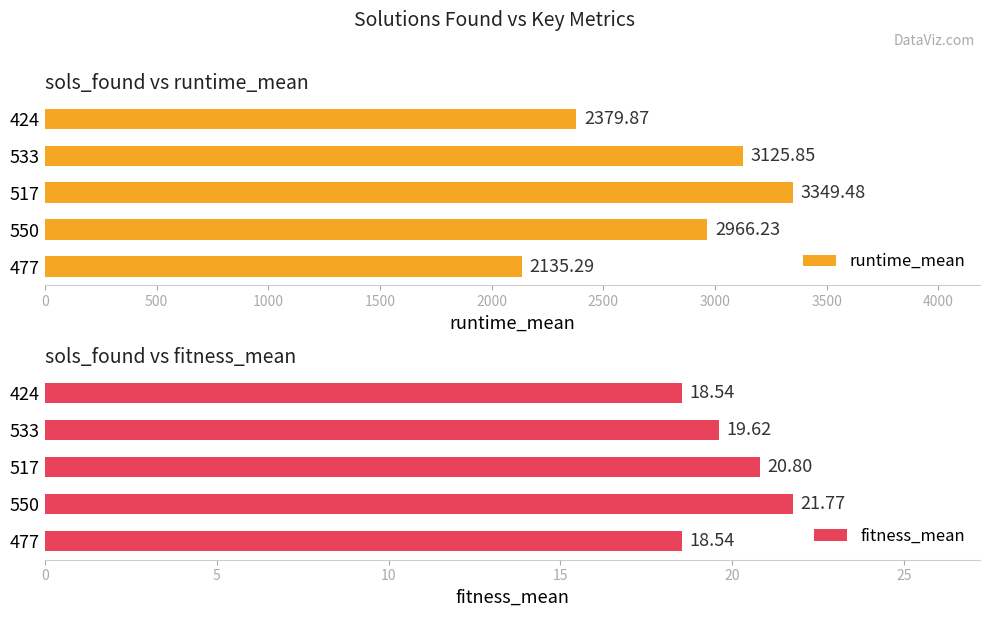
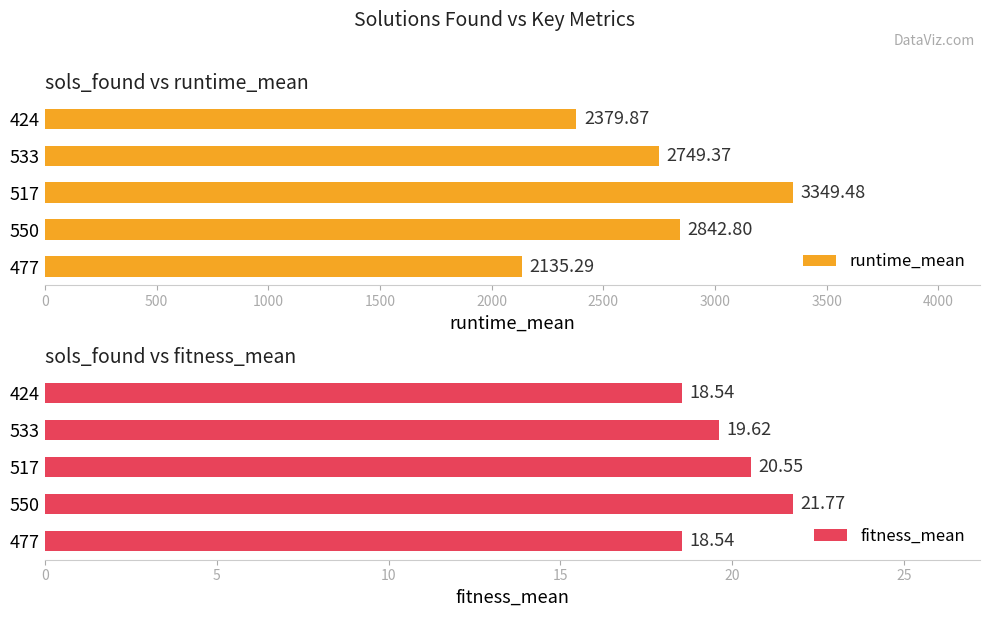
sols_found vs runtime_mean, 533: 3125.85 -> 2749.37
sols_found vs runtime_mean, 550: 2966.23 -> 2842.80
sols_found vs fitness_mean, 517: 20.80 -> 20.55
